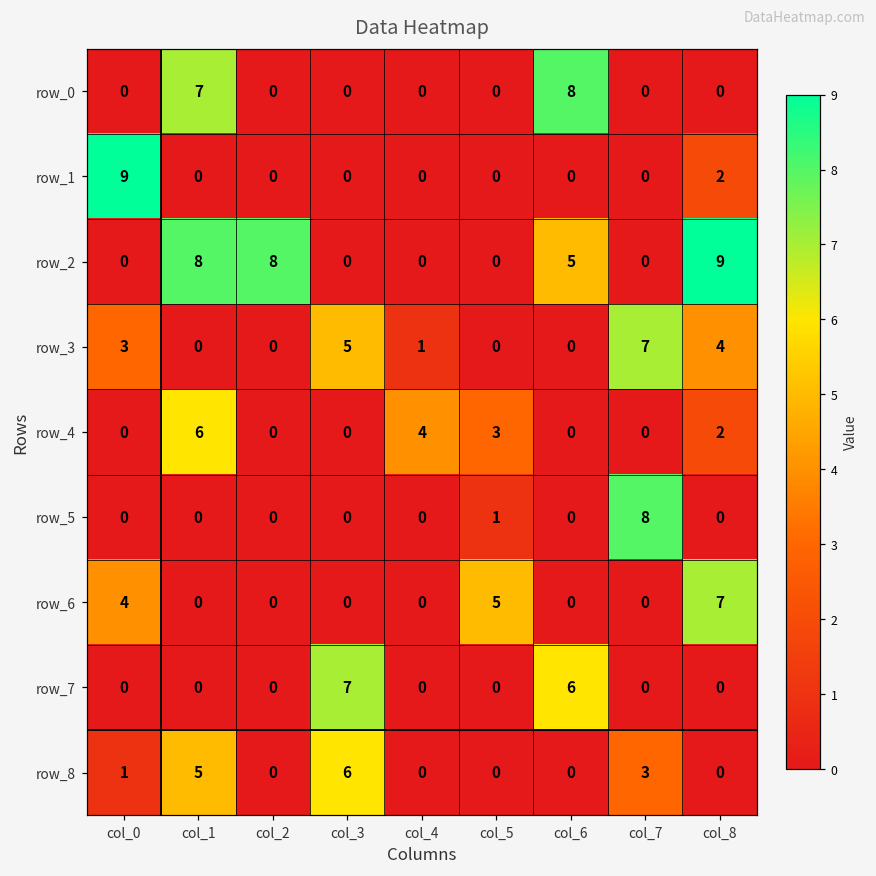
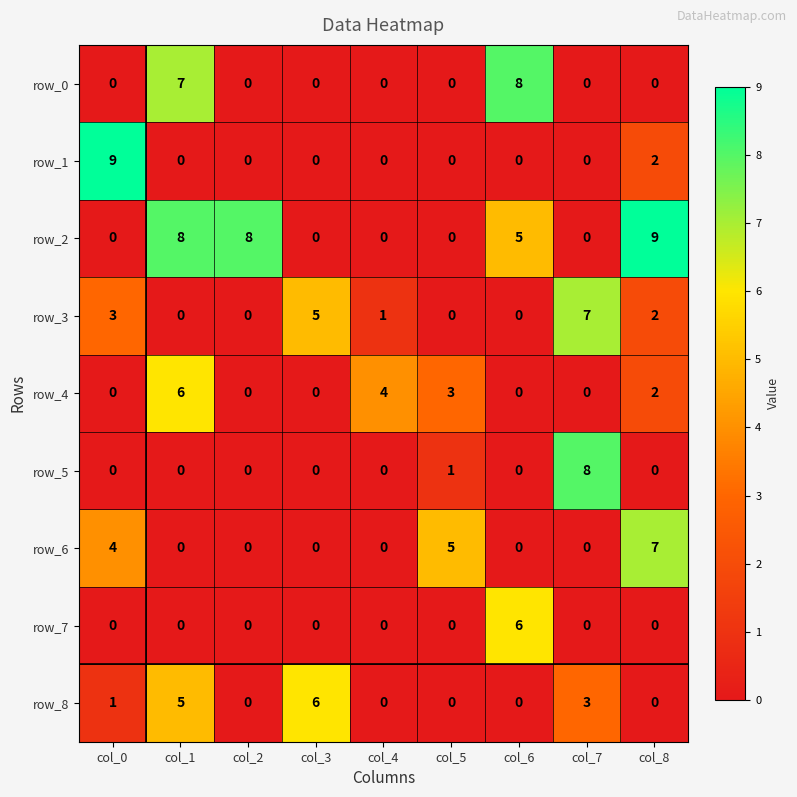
row_3, col_8: 4 -> 2
row_7, col_3: 7 -> 0
